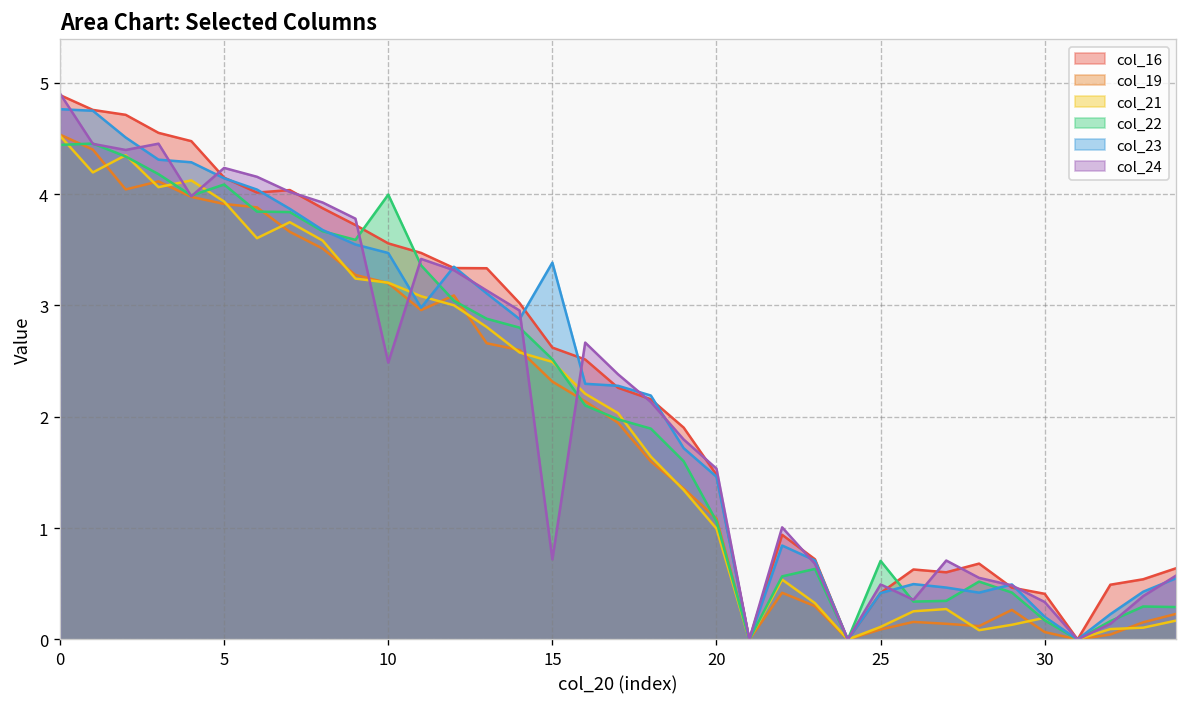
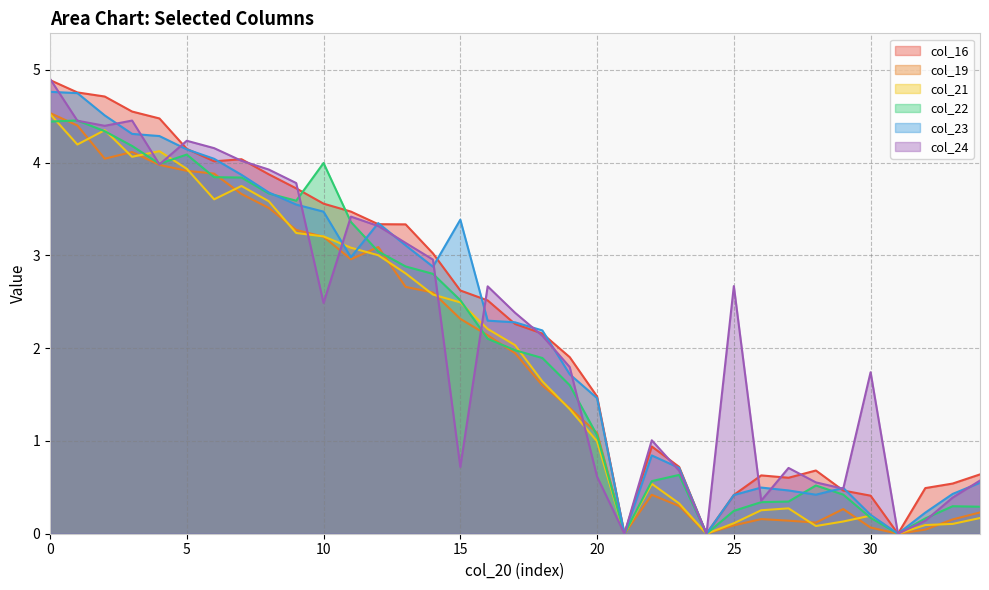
col_24, 20: 1.5 -> 0.6
col_22, 25: 0.7 -> 0.2
col_24, 25: 0.5 -> 2.7
col_24, 30: 0.3 -> 1.7
